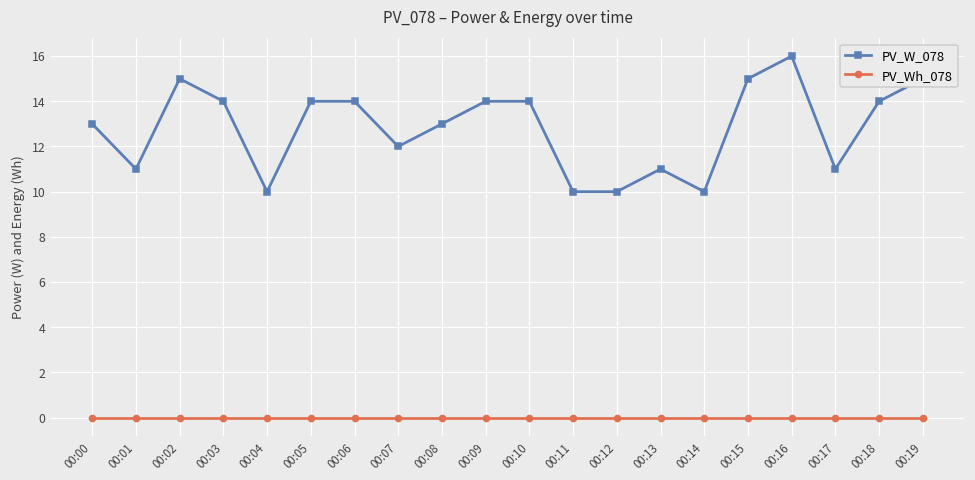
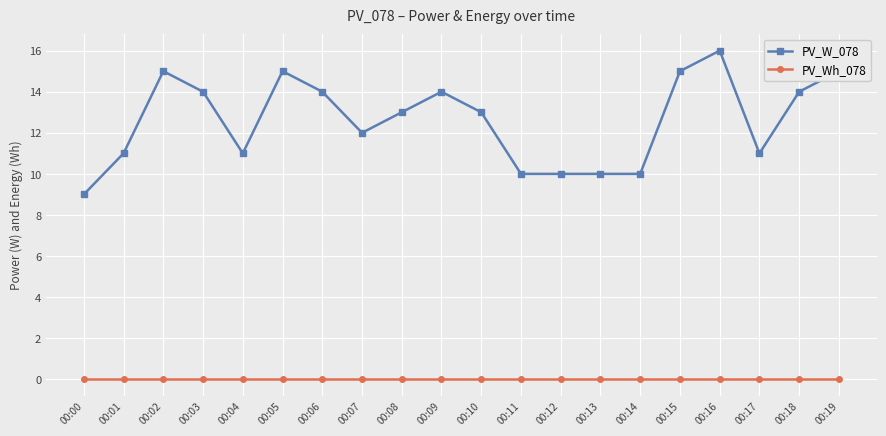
PV_W_078, 00:00: 13 -> 9
PV_W_078, 00:04: 10 -> 11
PV_W_078, 00:05: 14 -> 15
PV_W_078, 00:10: 14 -> 13
PV_W_078, 00:13: 11 -> 10
